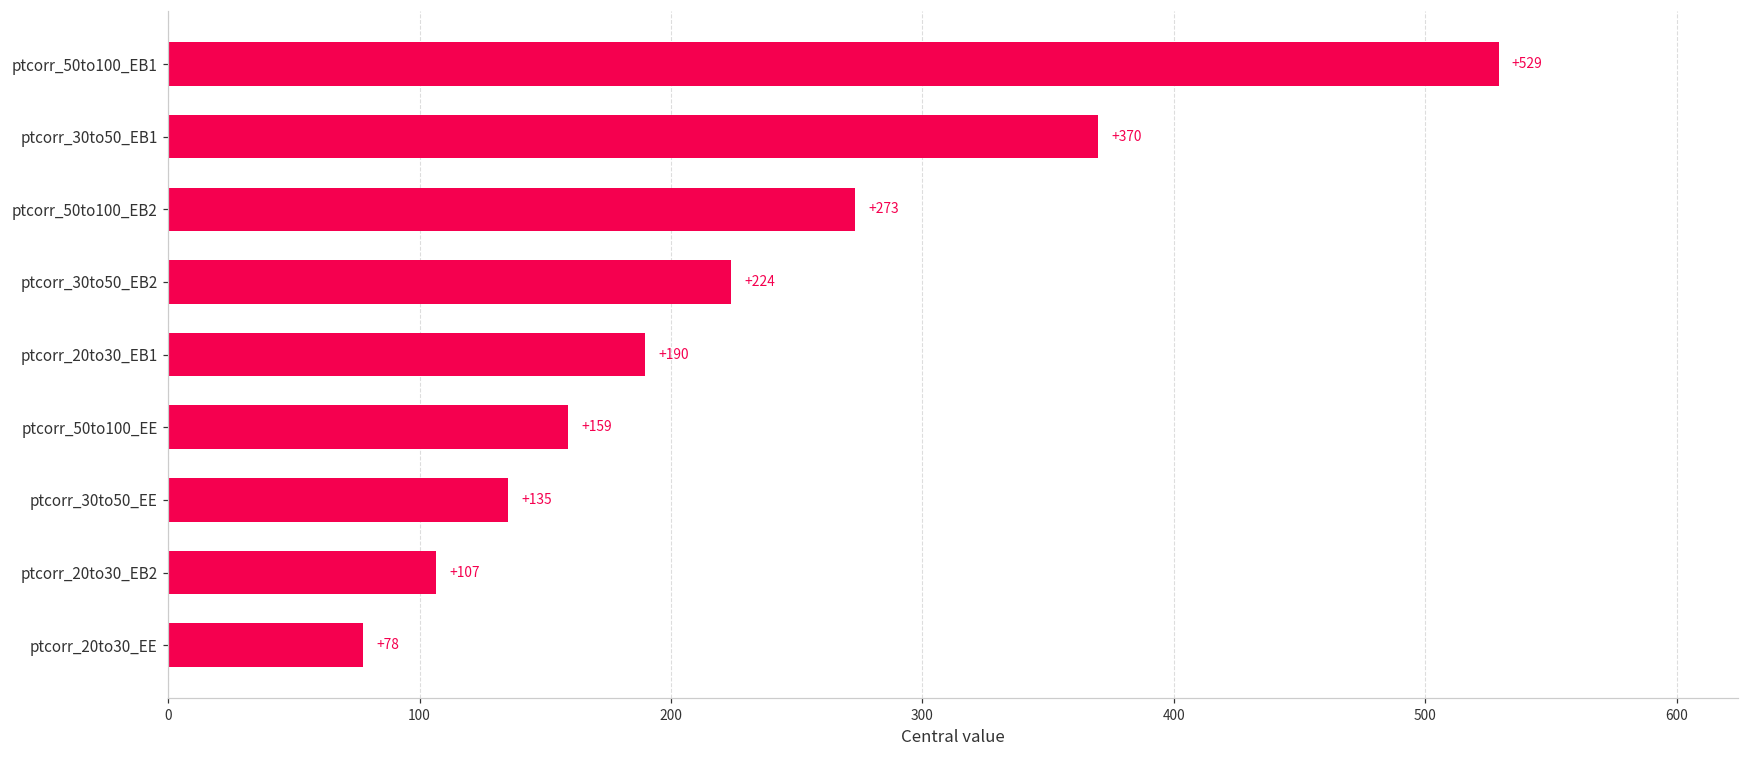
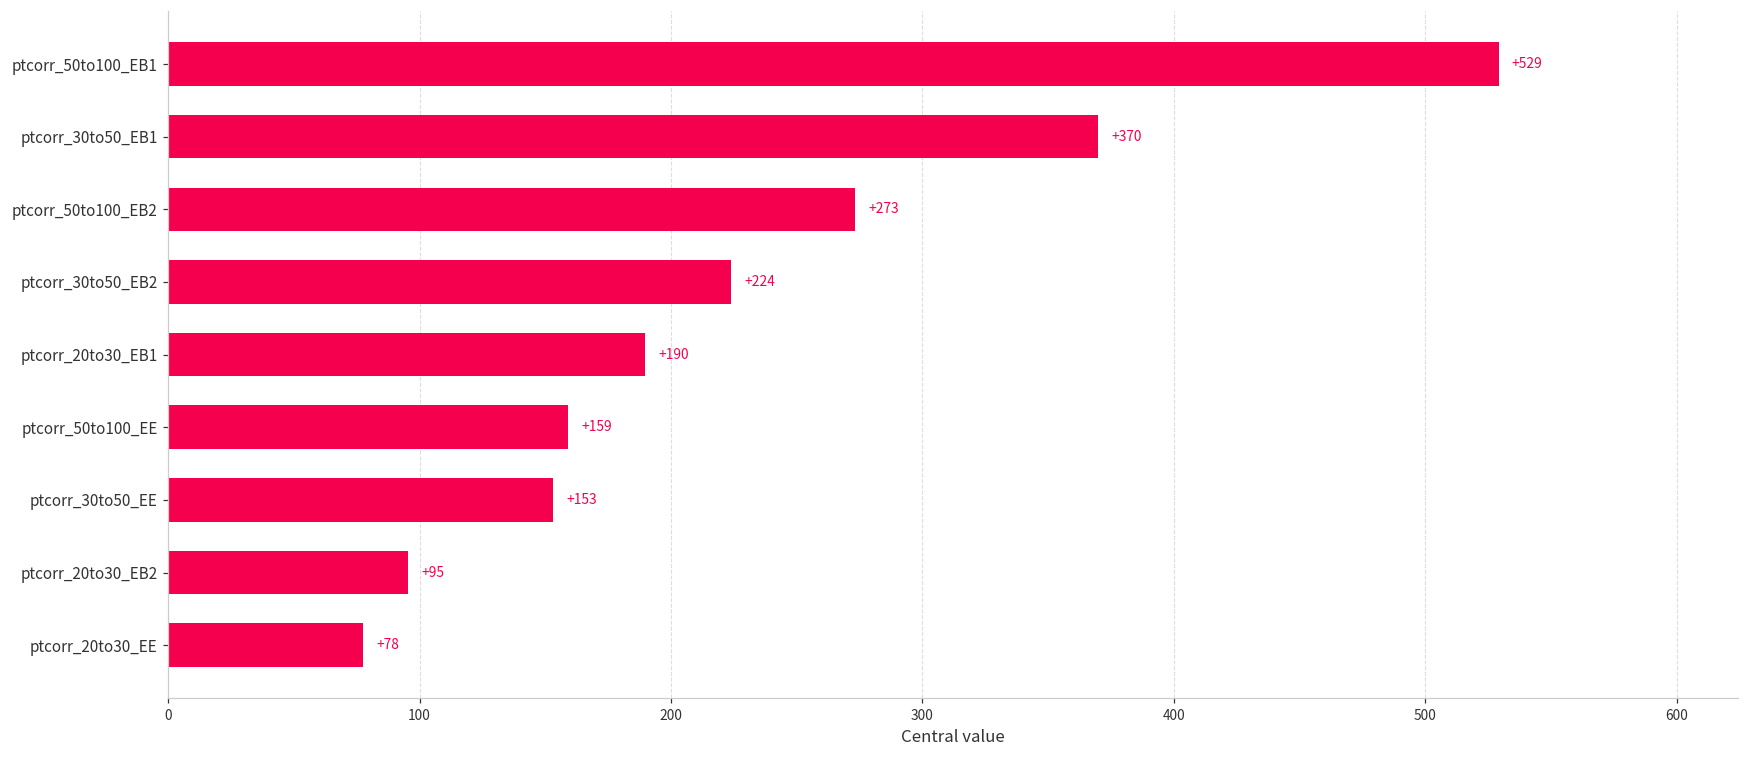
ptcorr_30to50_EE: +135 -> +153
ptcorr_20to30_EB2: +107 -> +95
